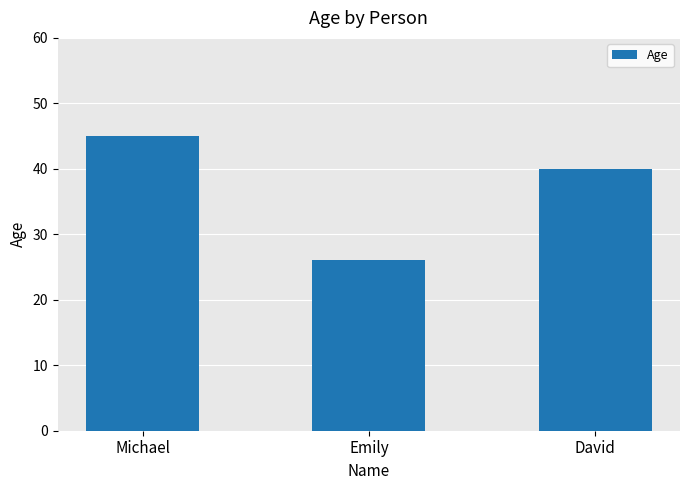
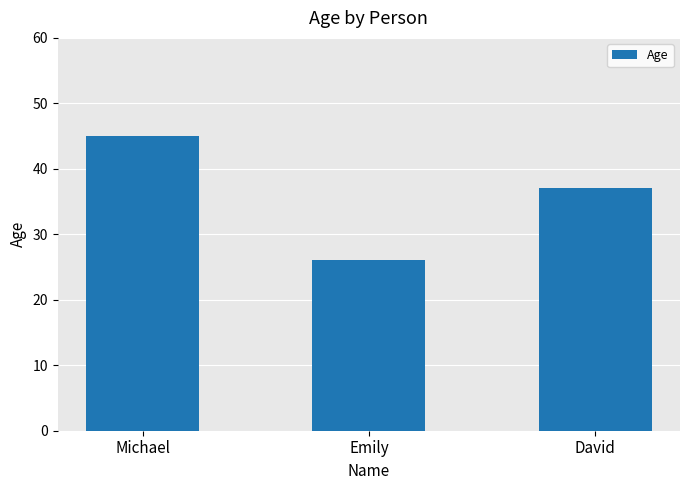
David: 40 -> 37
